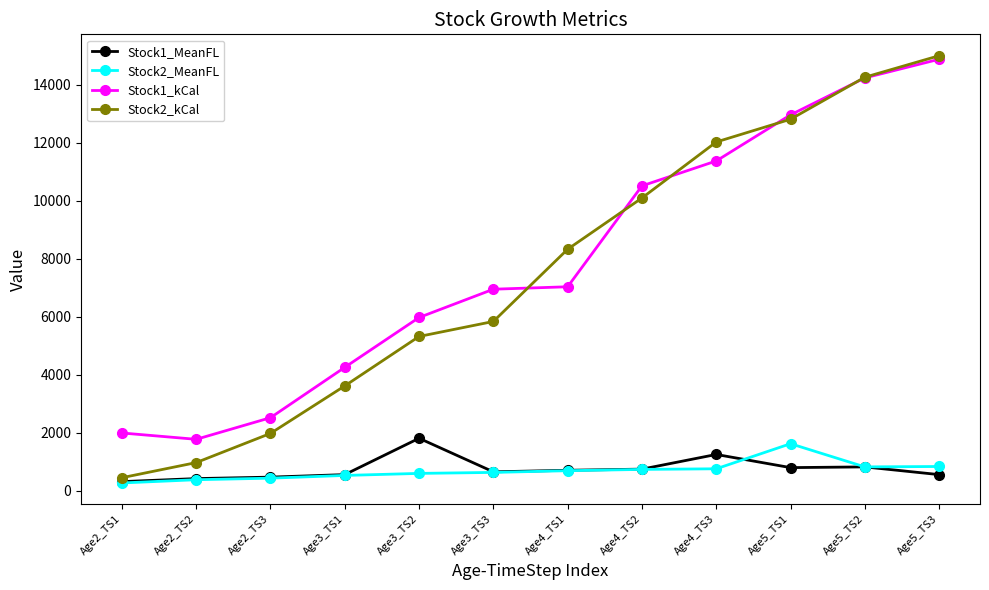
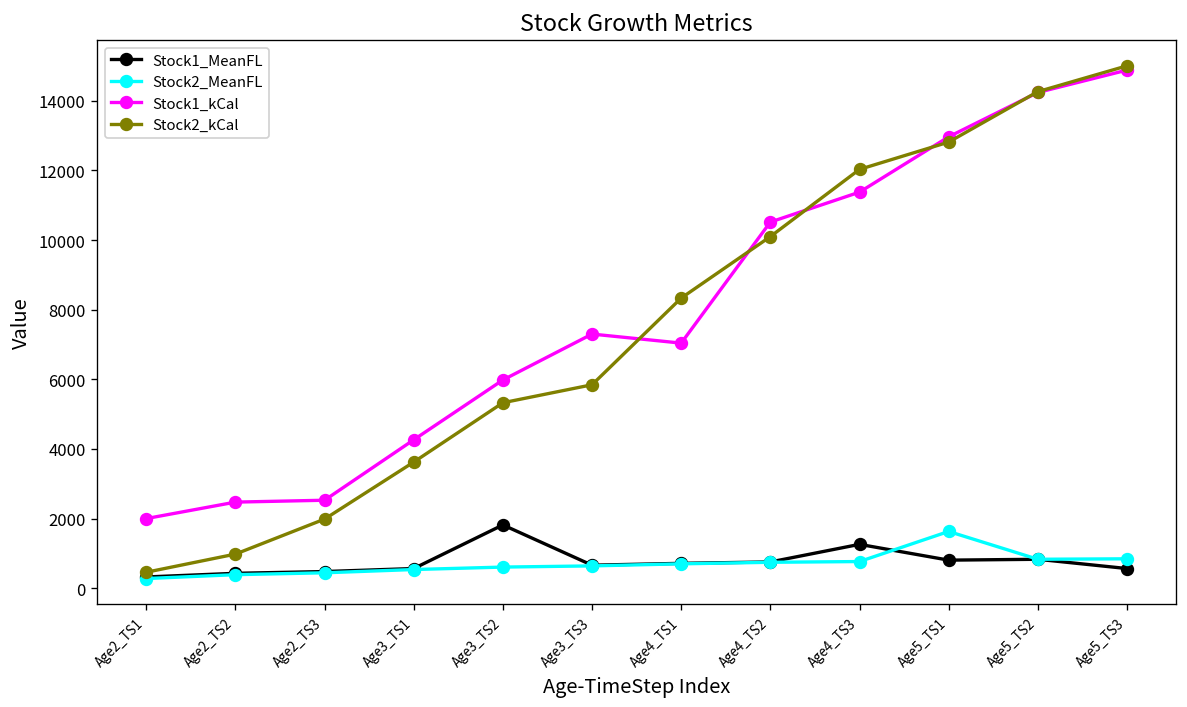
Stock1_kCal, Age2_TS2: 1800 -> 2500
Stock1_kCal, Age3_TS3: 7000 -> 7300
